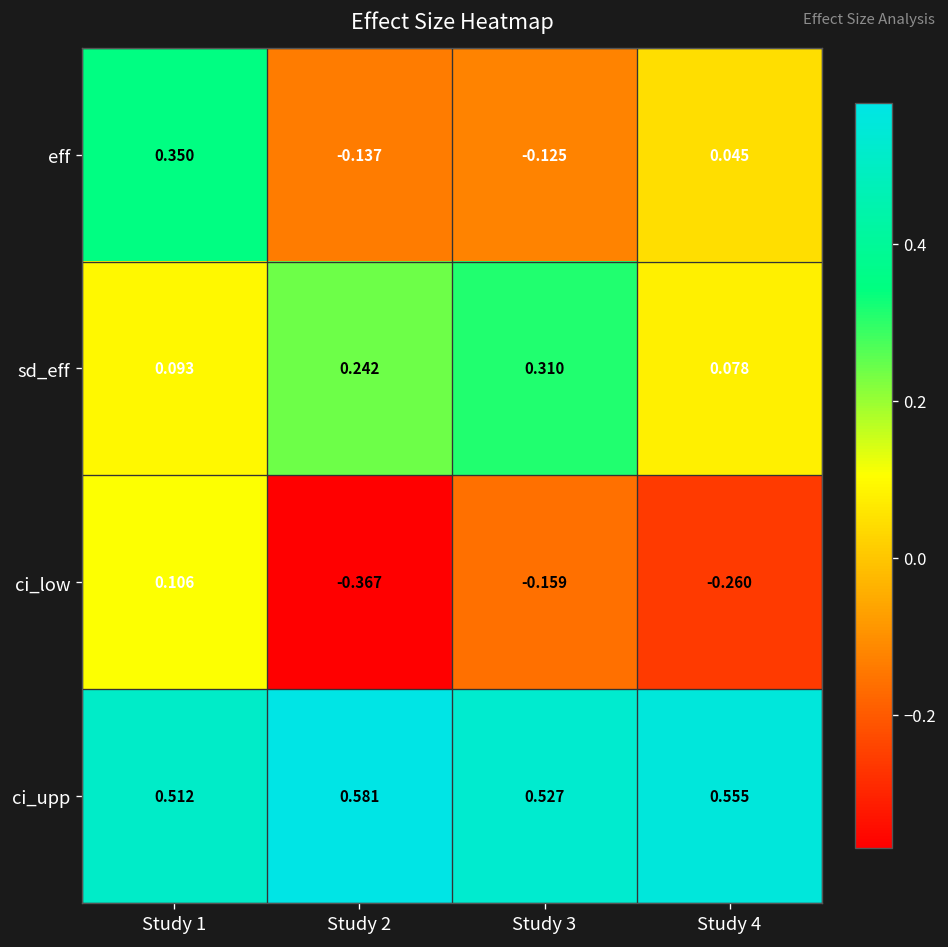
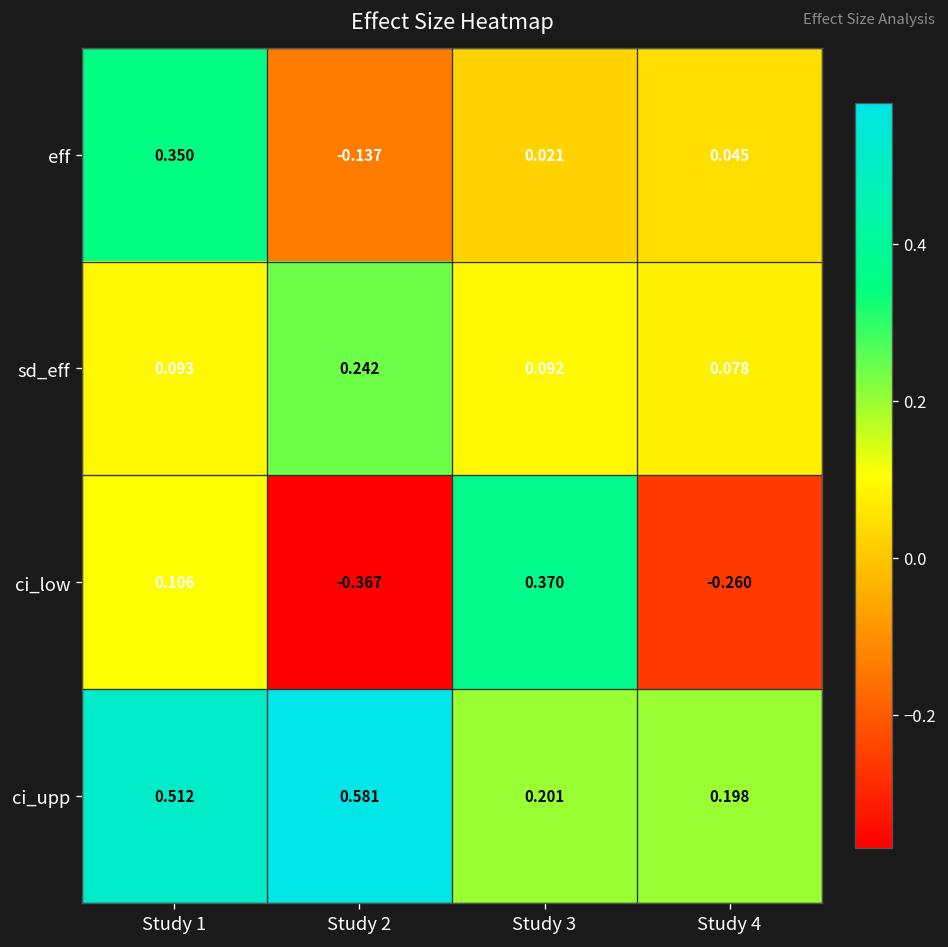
eff, Study 3: -0.125 -> 0.021
sd_eff, Study 3: 0.310 -> 0.092
ci_low, Study 3: -0.159 -> 0.370
ci_upp, Study 3: 0.527 -> 0.201
ci_upp, Study 4: 0.555 -> 0.198
